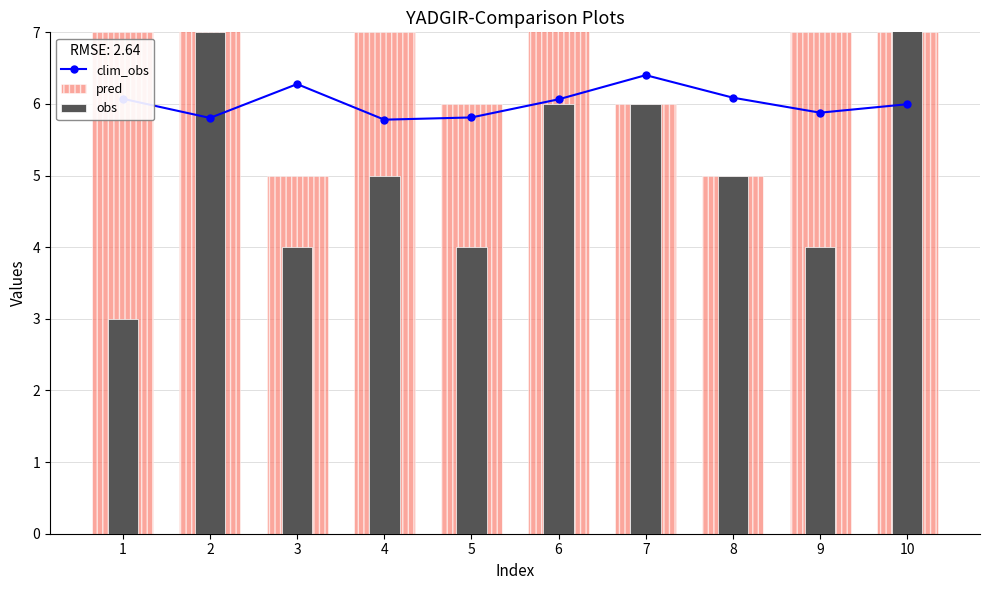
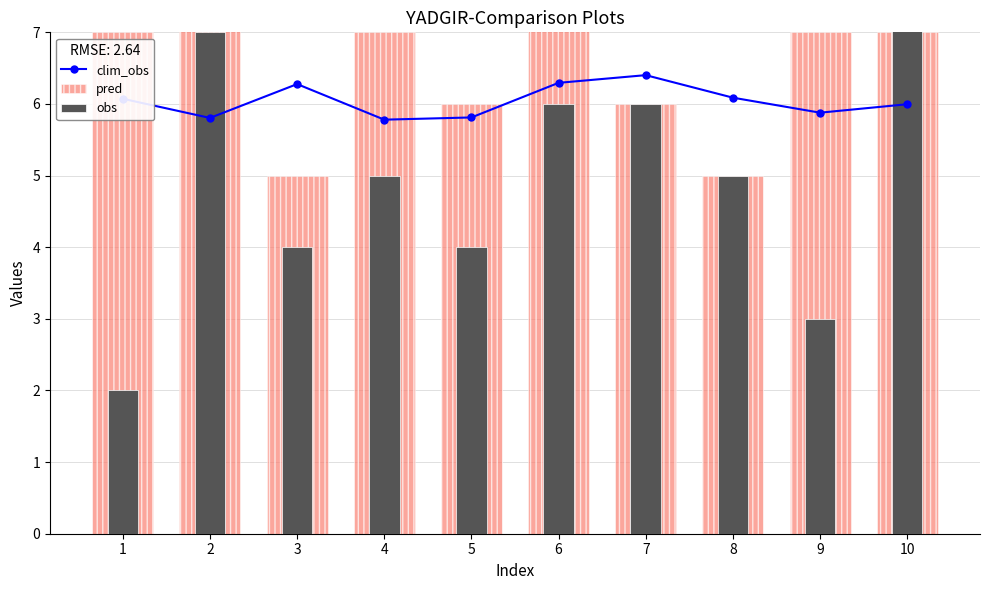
obs, 1: 3 -> 2
clim_obs, 6: 6.1 -> 6.3
obs, 9: 4 -> 3
